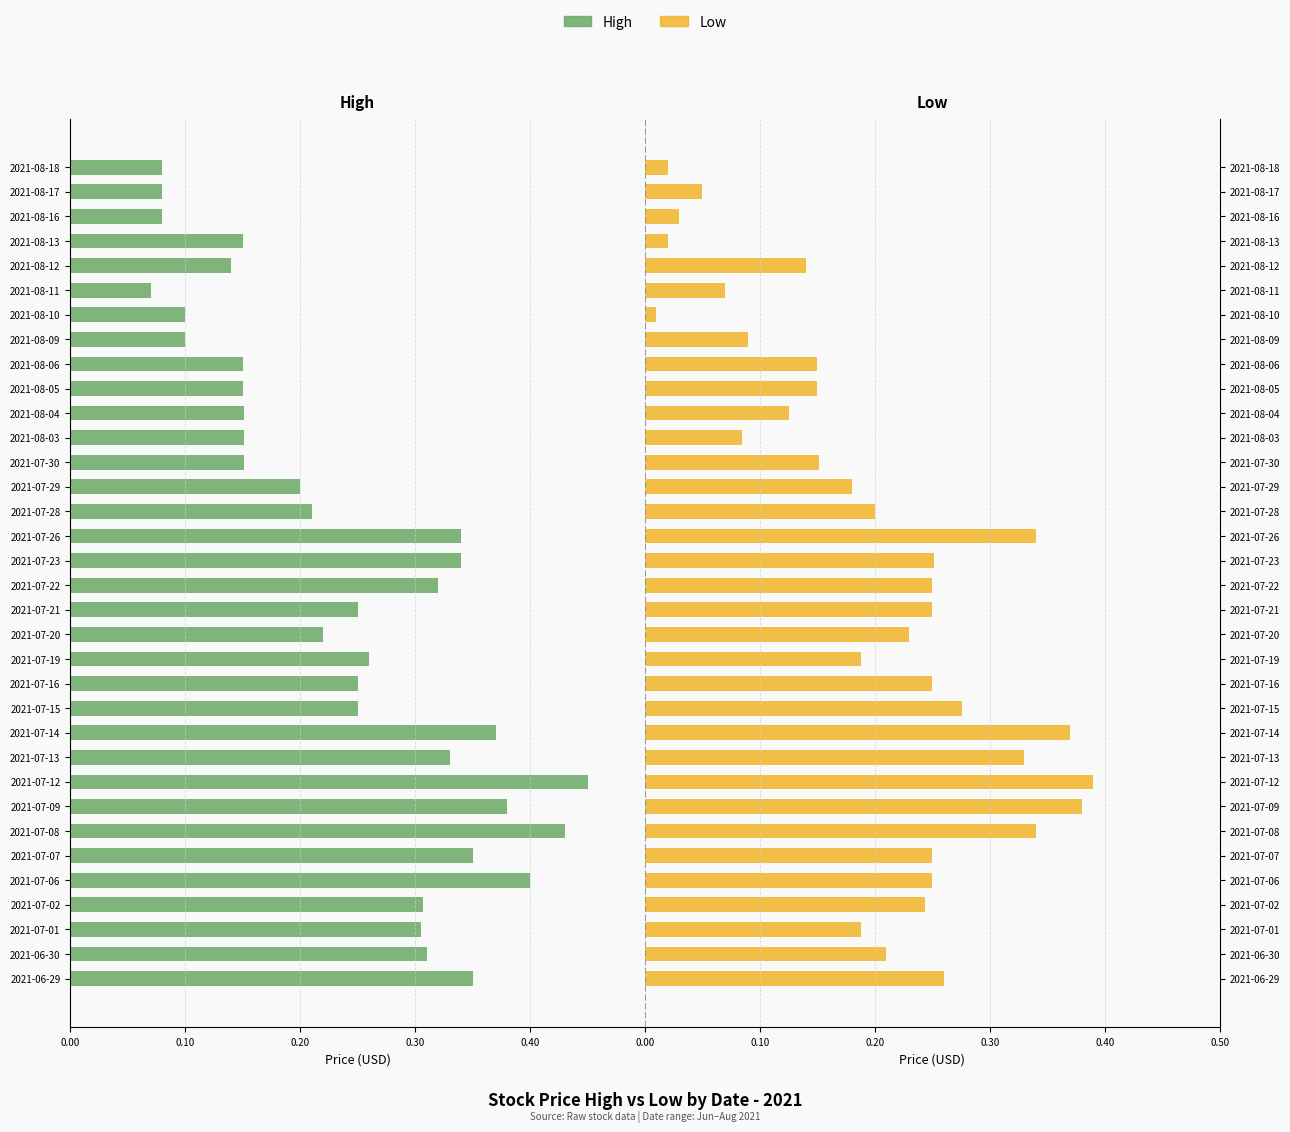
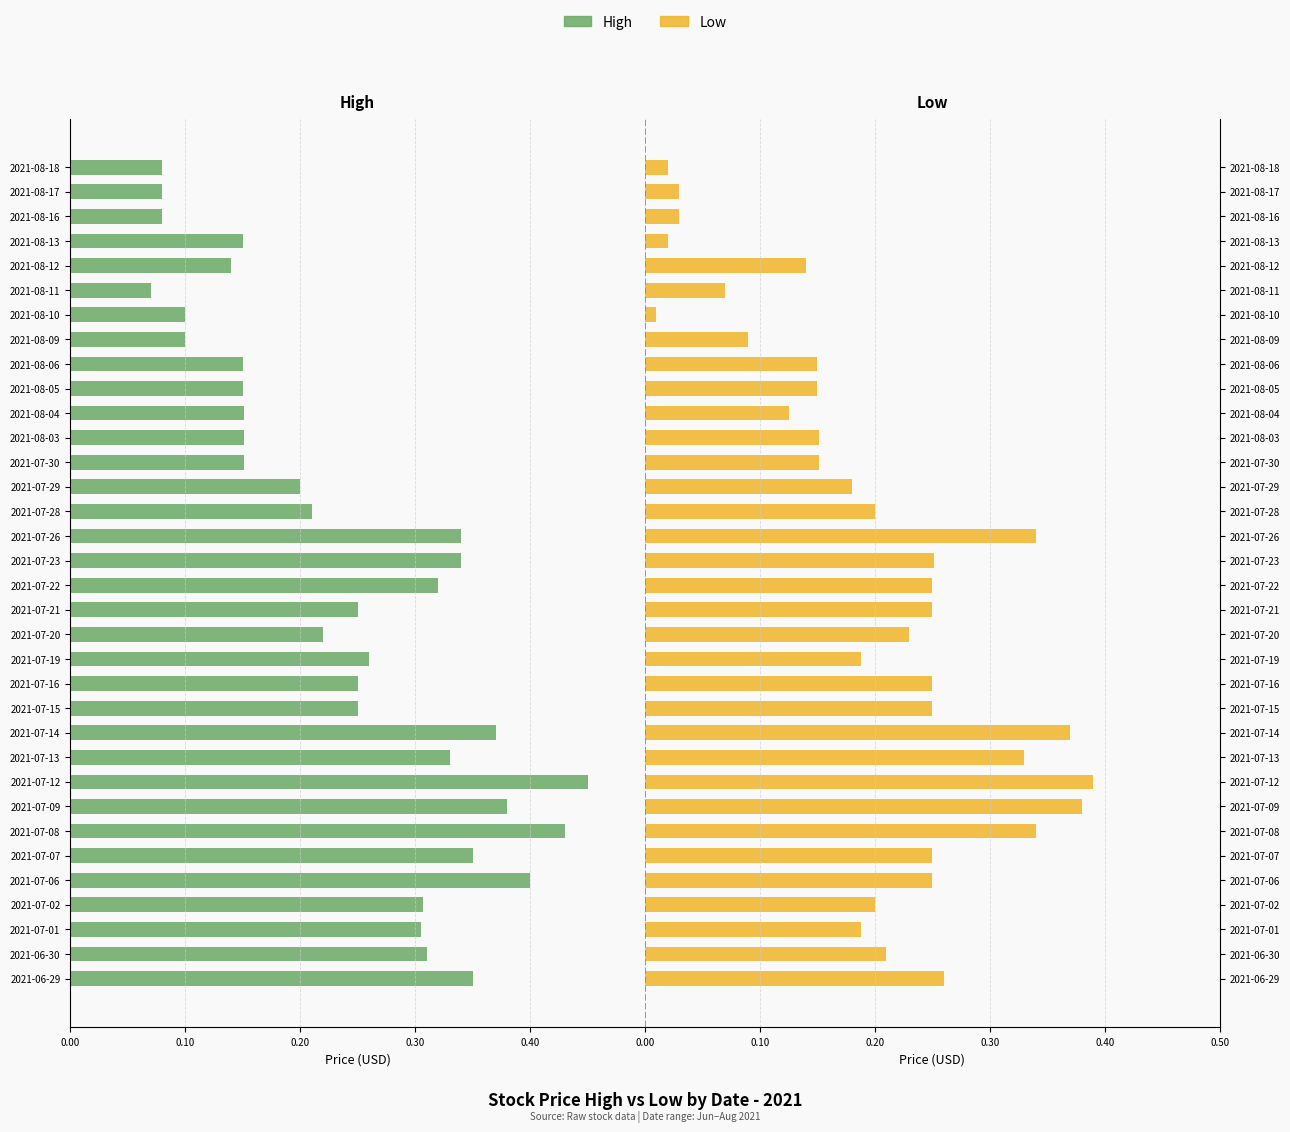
Low, 2021-08-17: 0.050 -> 0.030
Low, 2021-08-03: 0.084 -> 0.151
Low, 2021-07-15: 0.276 -> 0.250
Low, 2021-07-02: 0.244 -> 0.200
